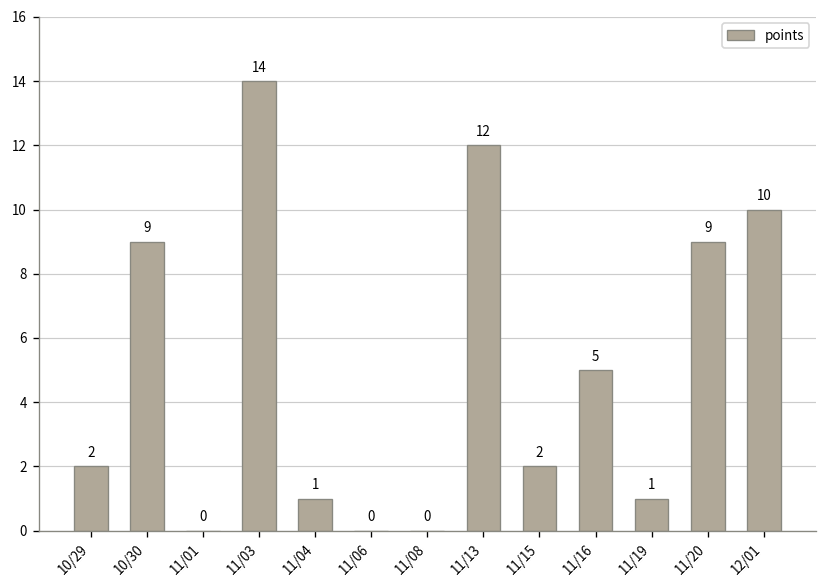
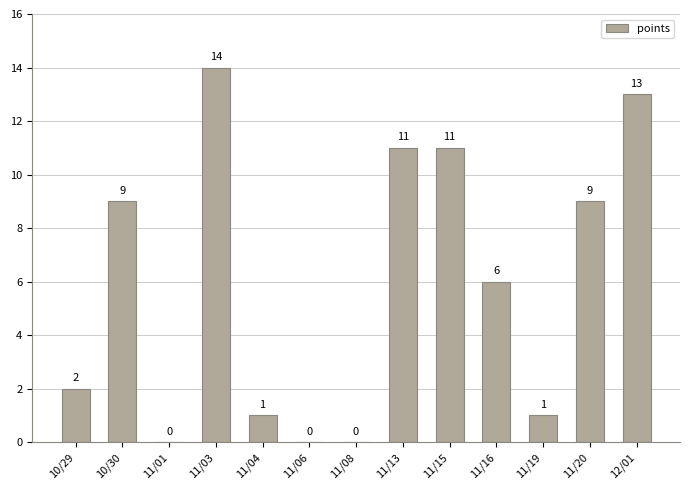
11/13: 12 -> 11
11/15: 2 -> 11
11/16: 5 -> 6
12/01: 10 -> 13
